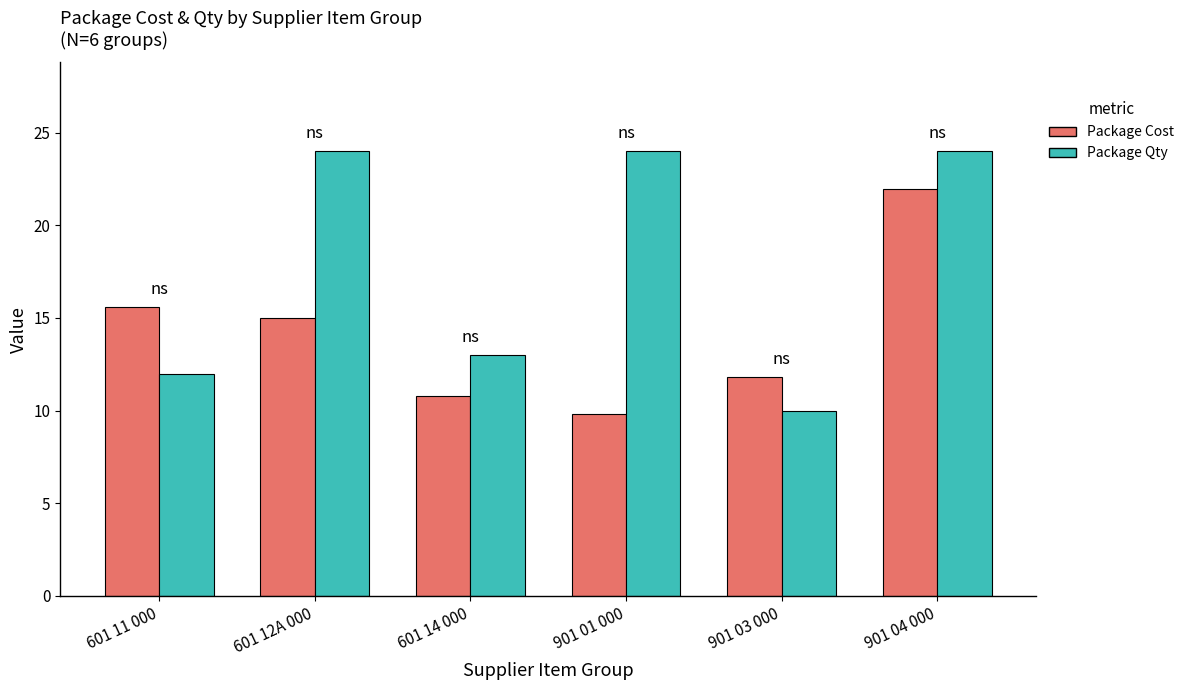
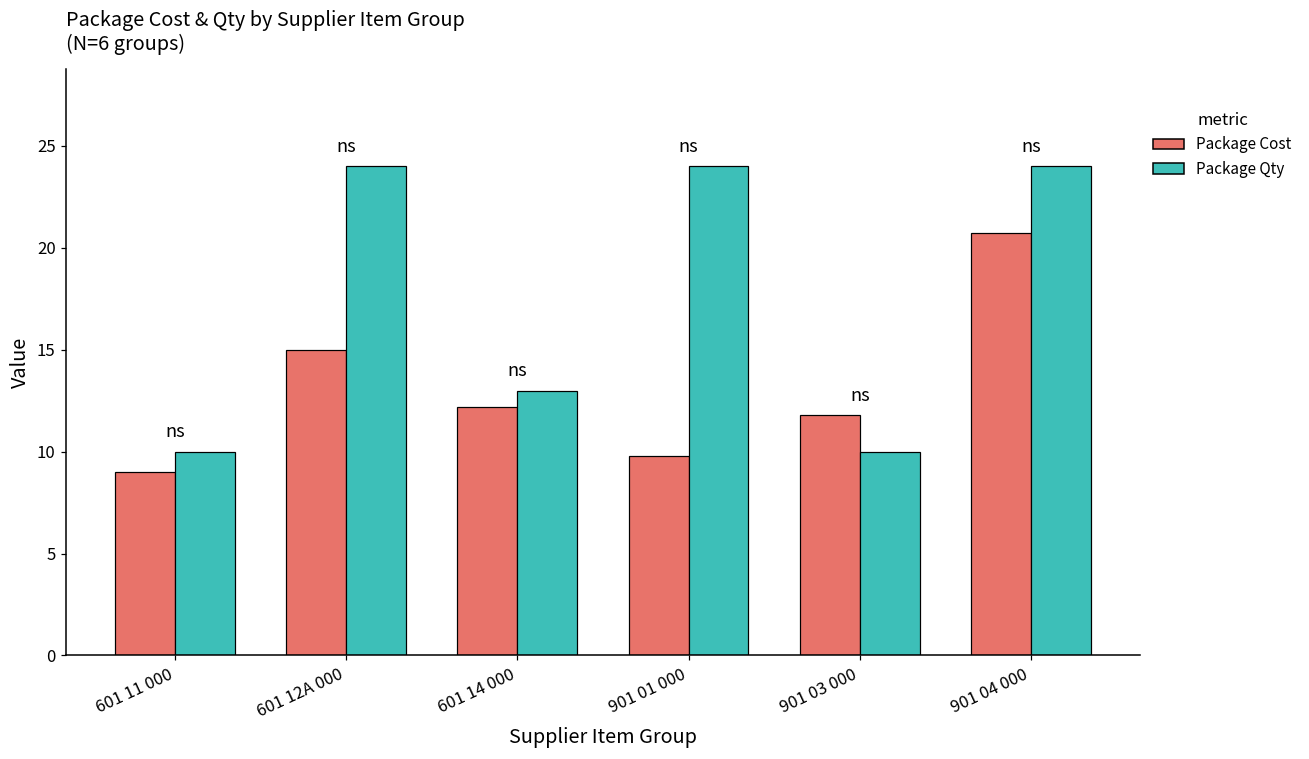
Package Cost, 601 11 000: 15.6 -> 9.0
Package Qty, 601 11 000: 12 -> 10
Package Cost, 601 14 000: 10.8 -> 12.2
Package Cost, 901 04 000: 22.0 -> 20.8
